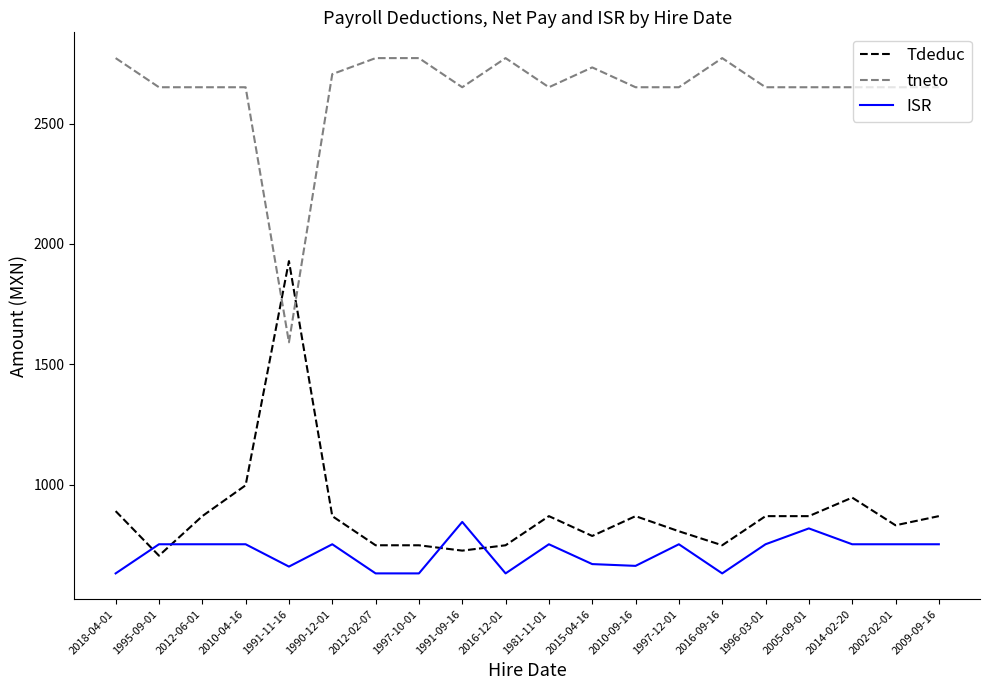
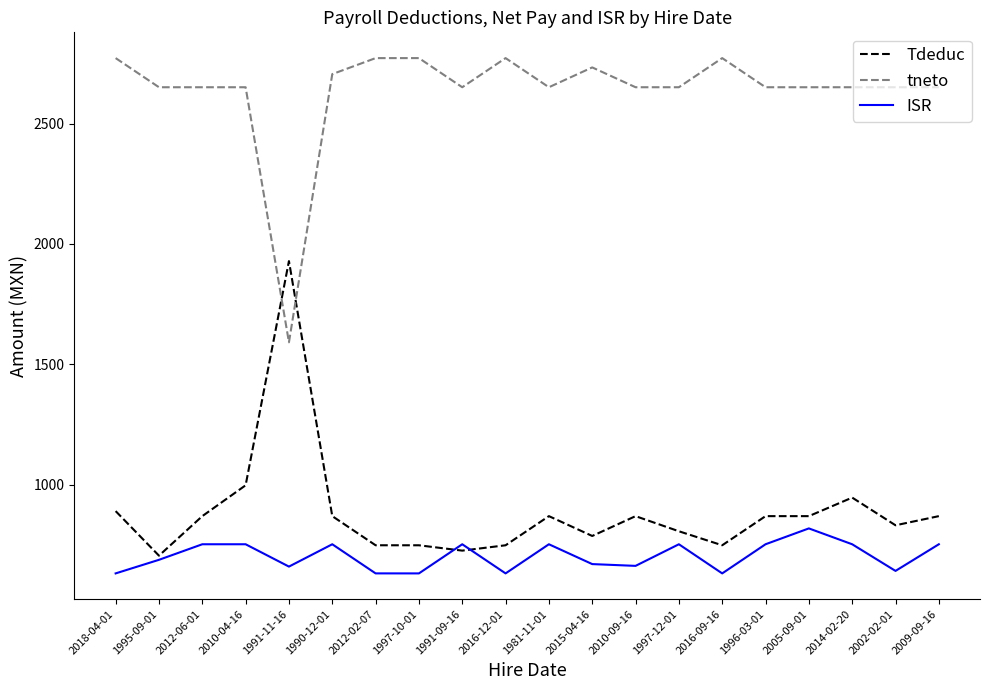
ISR, 1995-09-01: 750 -> 690
ISR, 1991-09-16: 840 -> 750
ISR, 2002-02-01: 750 -> 640
